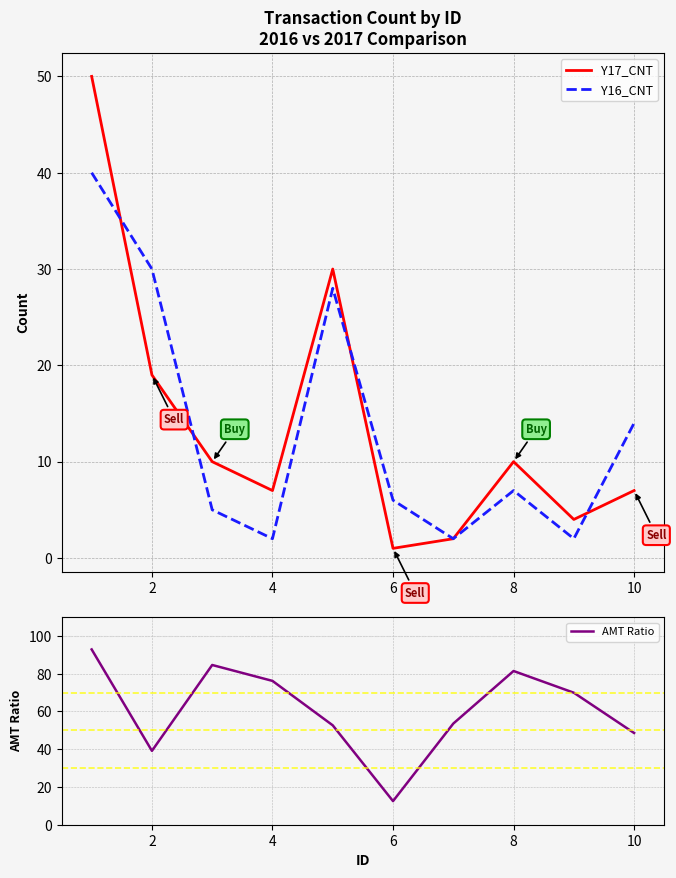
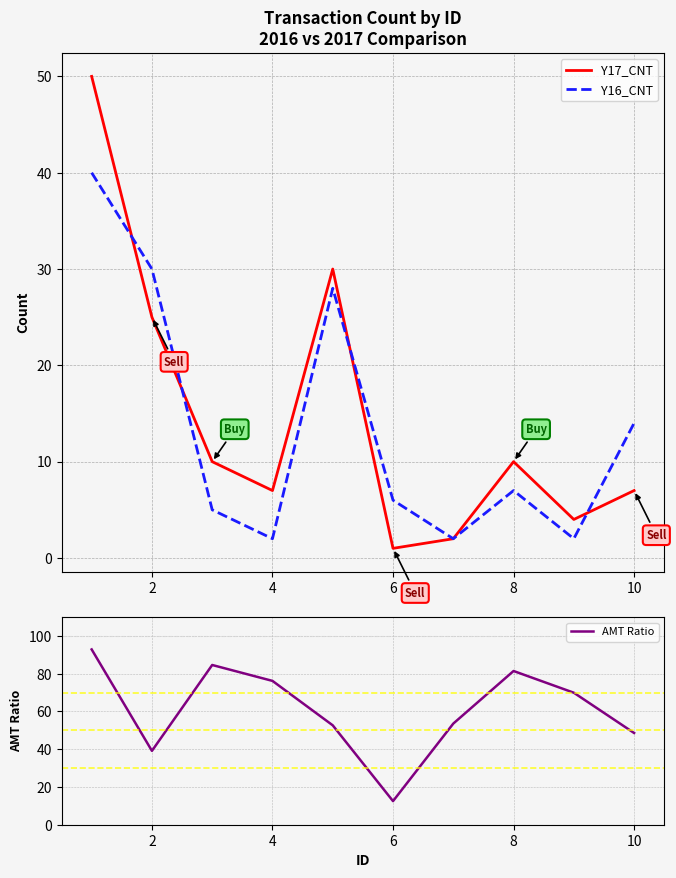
Transaction Count by ID 2016 vs 2017 Comparison, Y17_CNT, 2: 19 -> 25
